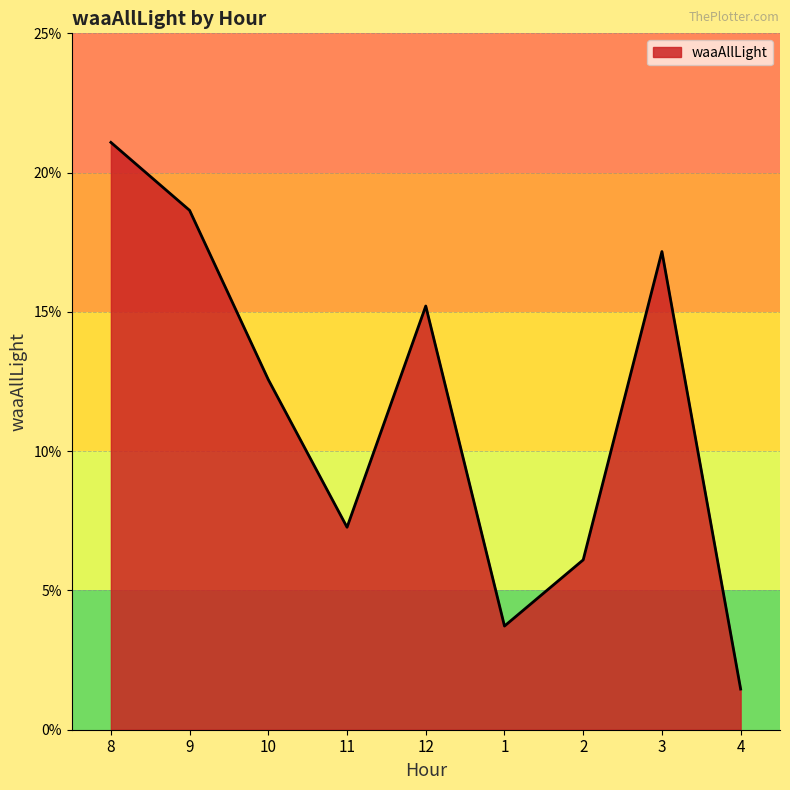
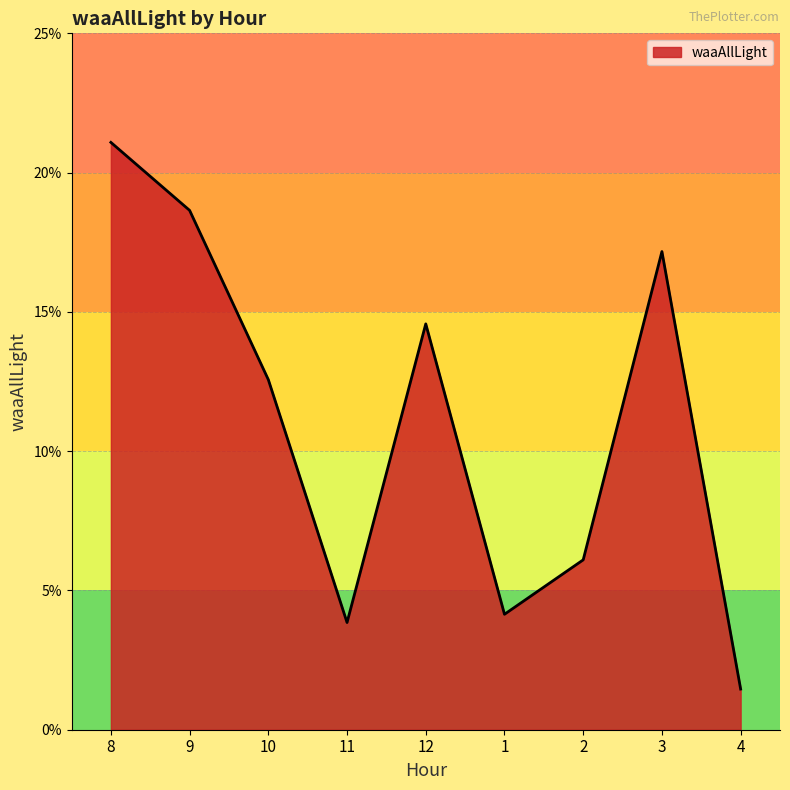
11: 7.3% -> 3.8%
12: 15.2% -> 14.6%
1: 3.7% -> 4.1%
